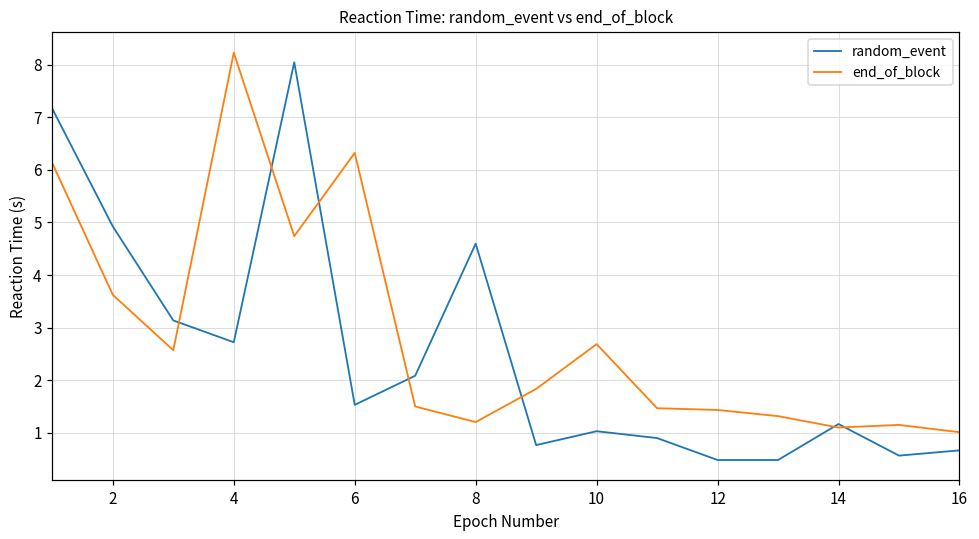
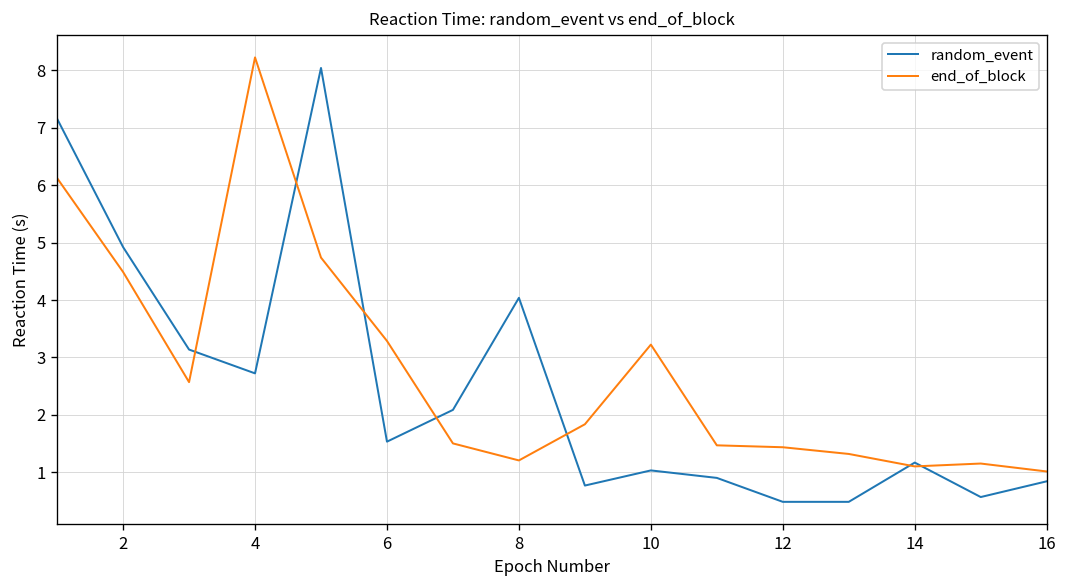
end_of_block, 2: 3.6 -> 4.5
end_of_block, 6: 6.3 -> 3.3
random_event, 8: 4.6 -> 4.0
end_of_block, 10: 2.7 -> 3.2
random_event, 16: 0.7 -> 0.8
